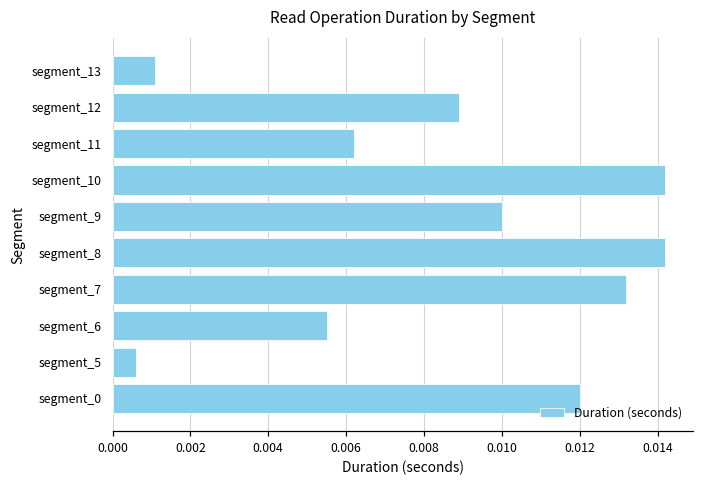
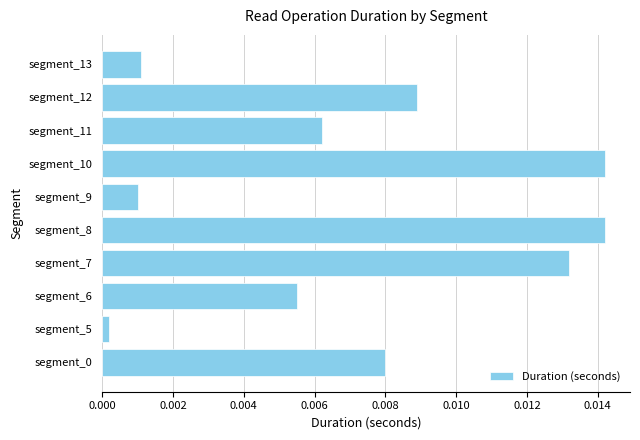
segment_9: 0.010 -> 0.001
segment_5: 0.0006 -> 0.0002
segment_0: 0.012 -> 0.008
